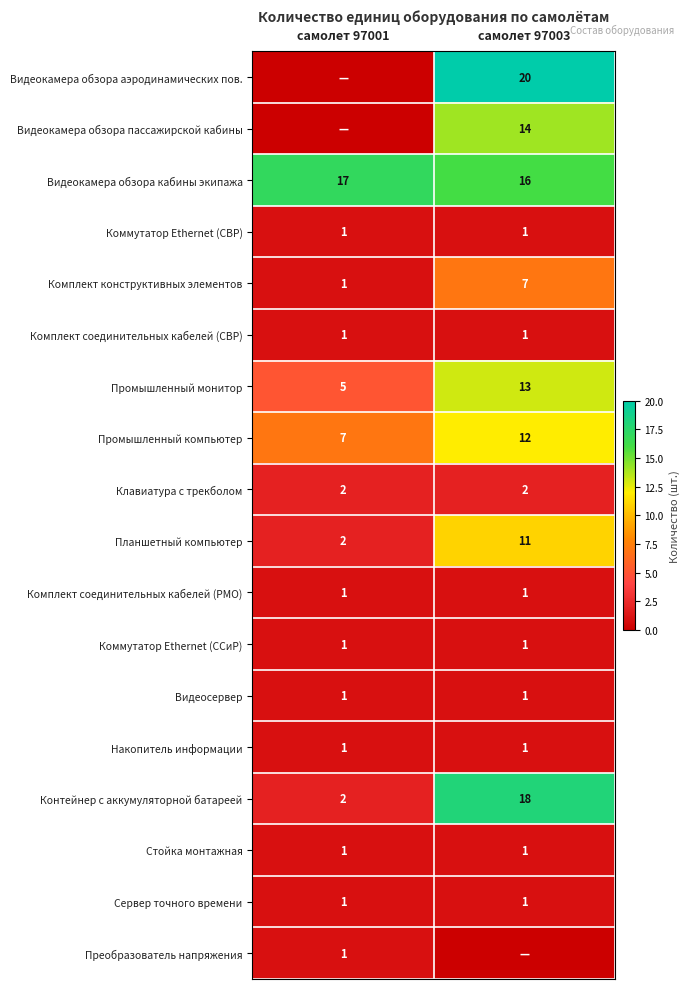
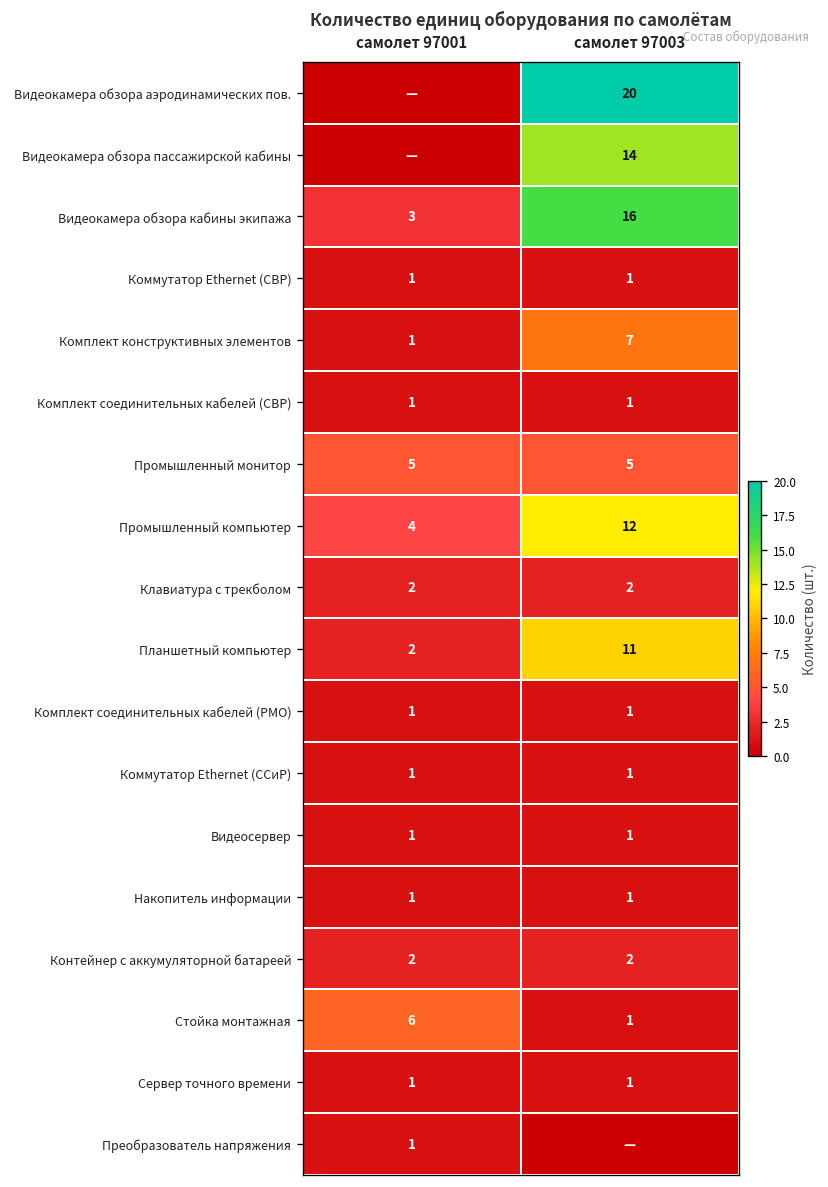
Видеокамера обзора кабины экипажа, самолет 97001: 17 -> 3
Промышленный монитор, самолет 97003: 13 -> 5
Промышленный компьютер, самолет 97001: 7 -> 4
Контейнер с аккумуляторной батареей, самолет 97003: 18 -> 2
Стойка монтажная, самолет 97001: 1 -> 6
